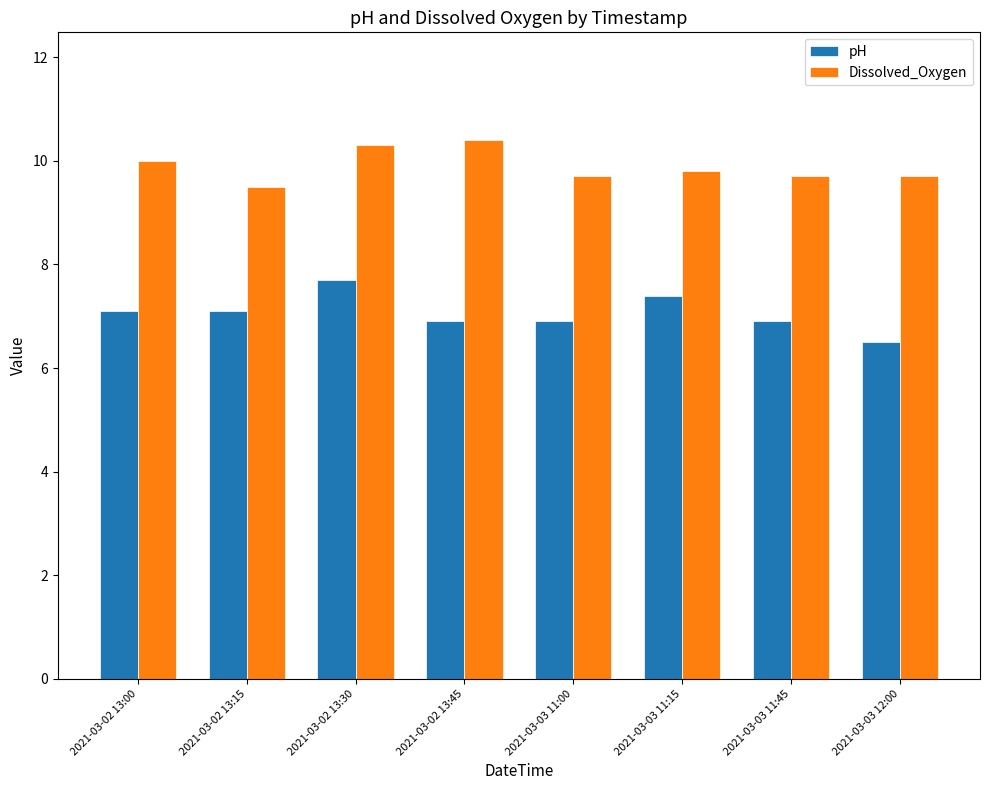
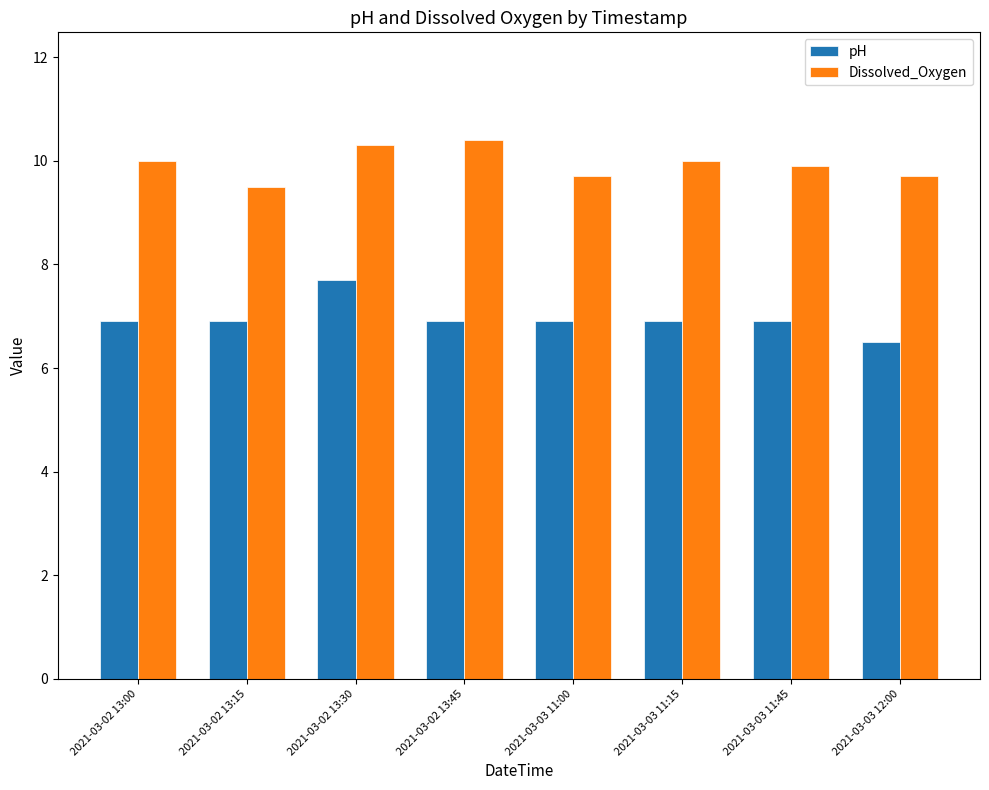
pH, 2021-03-02 13:00: 7.1 -> 6.9
pH, 2021-03-02 13:15: 7.1 -> 6.9
pH, 2021-03-03 11:15: 7.4 -> 6.9
Dissolved_Oxygen, 2021-03-03 11:15: 9.8 -> 10.0
Dissolved_Oxygen, 2021-03-03 11:45: 9.7 -> 9.9
